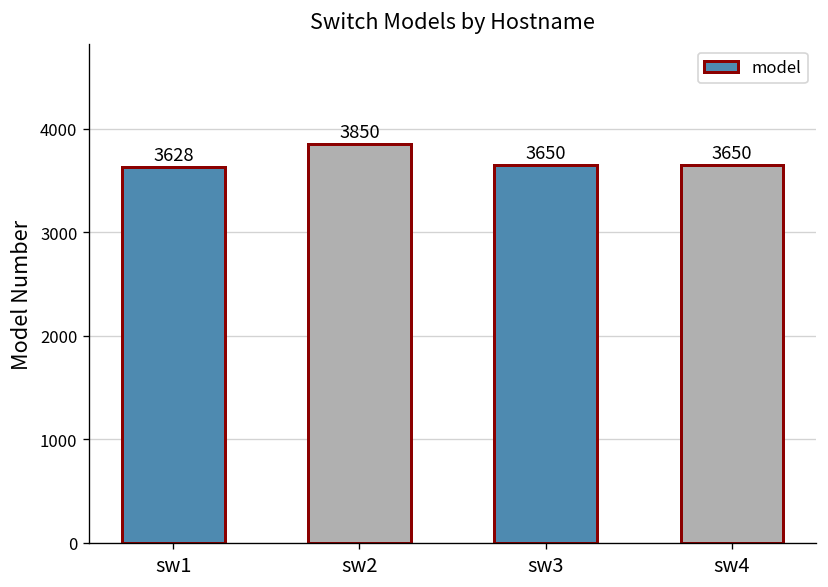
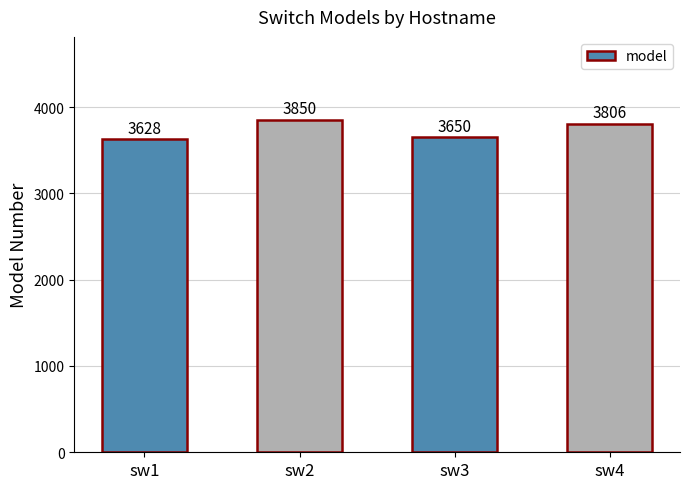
sw4: 3650 -> 3806
